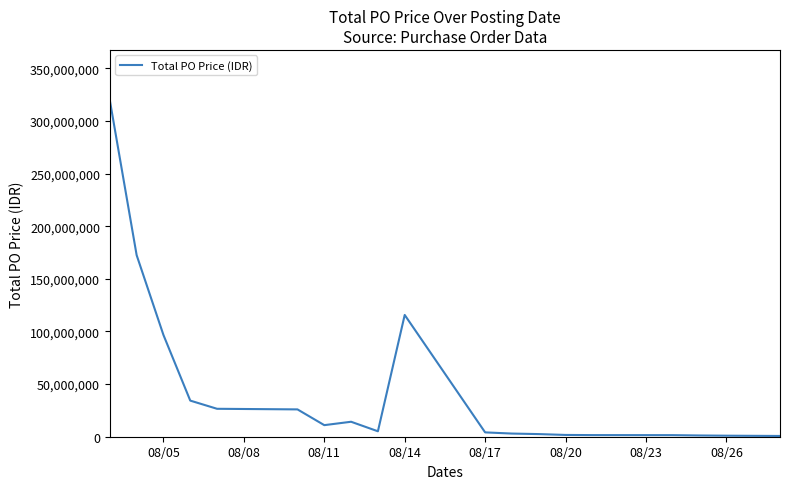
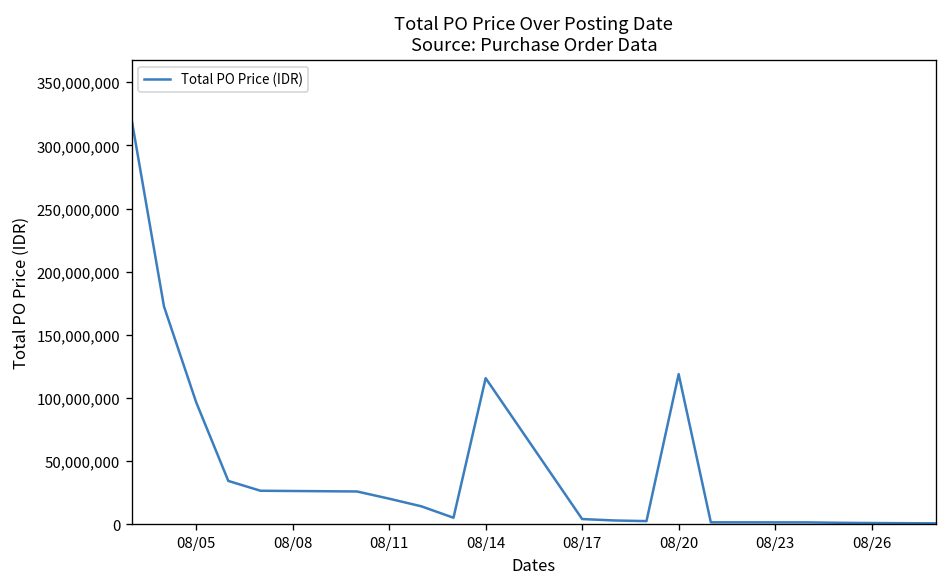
08/11: 11,000,000 -> 20,000,000
08/20: 2,000,000 -> 119,000,000
